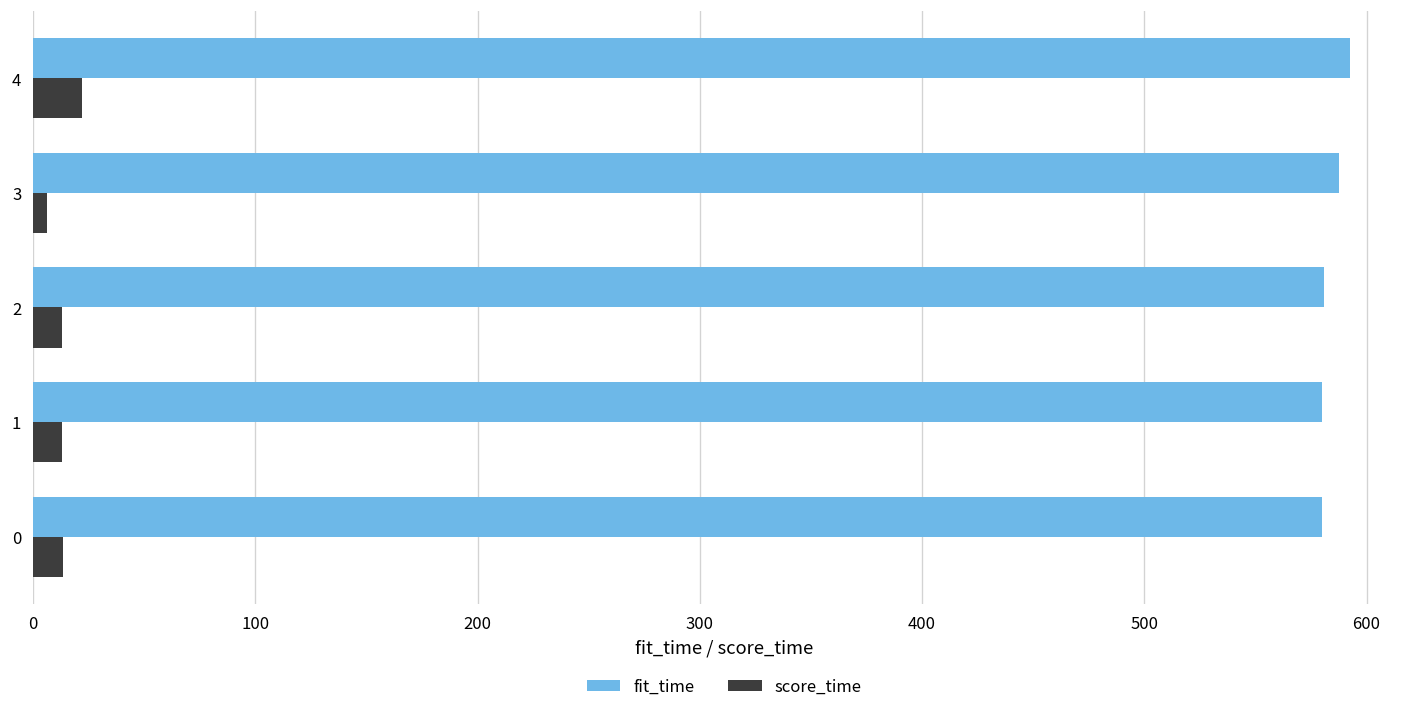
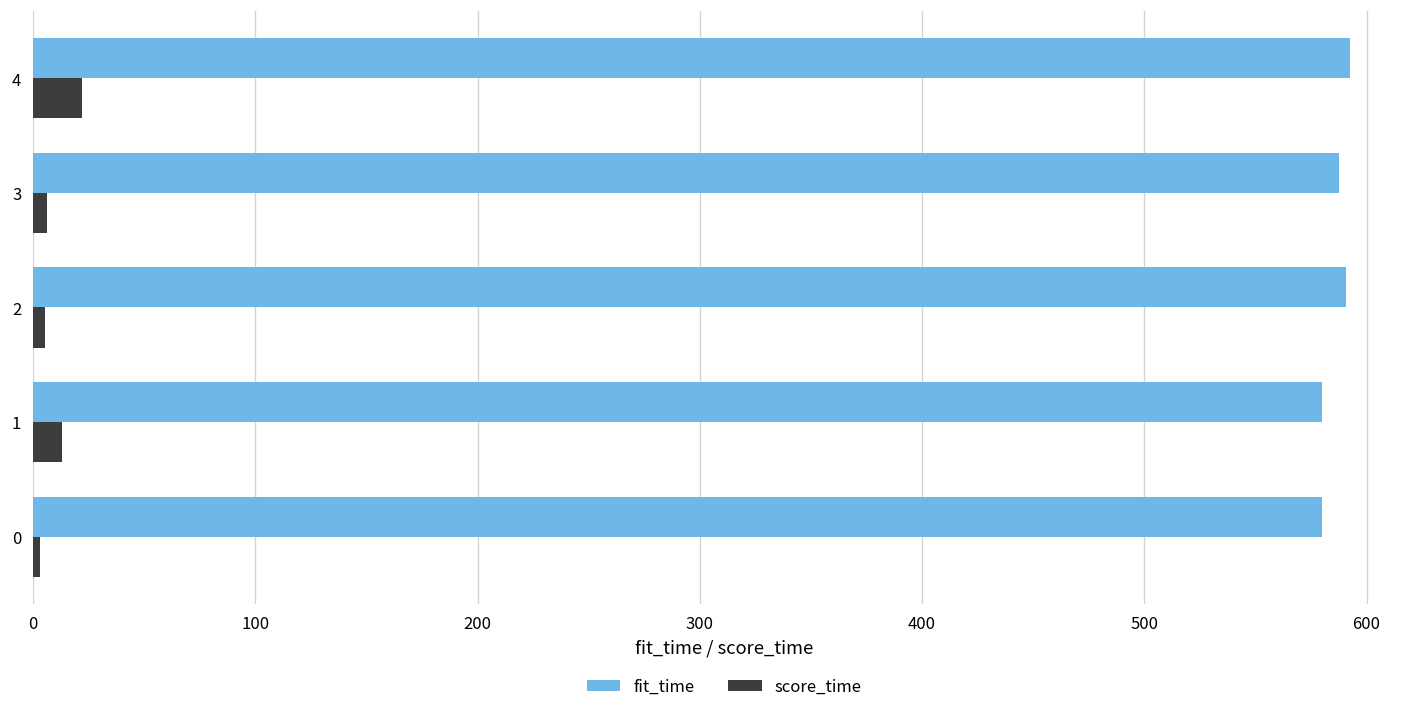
fit_time, 2: 581 -> 591
score_time, 2: 13 -> 5
score_time, 0: 13 -> 3
